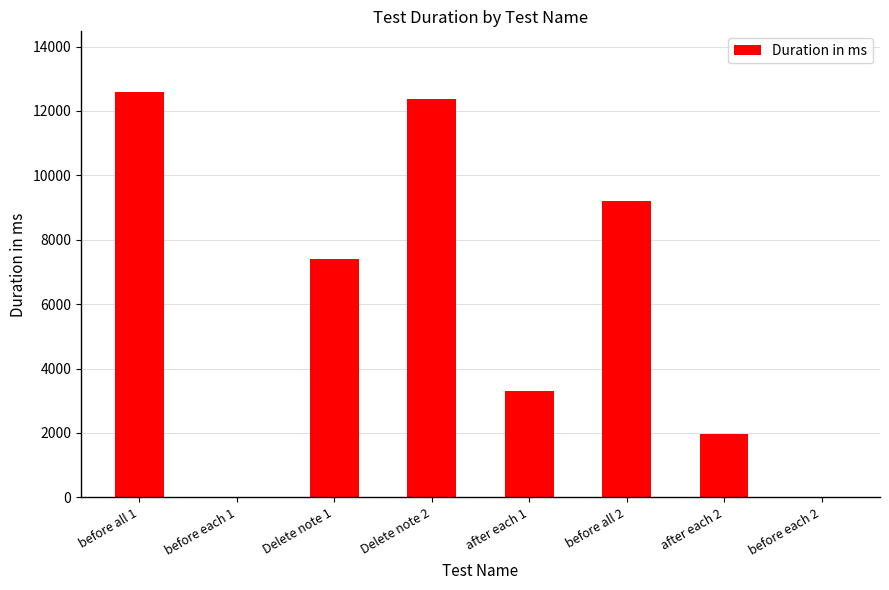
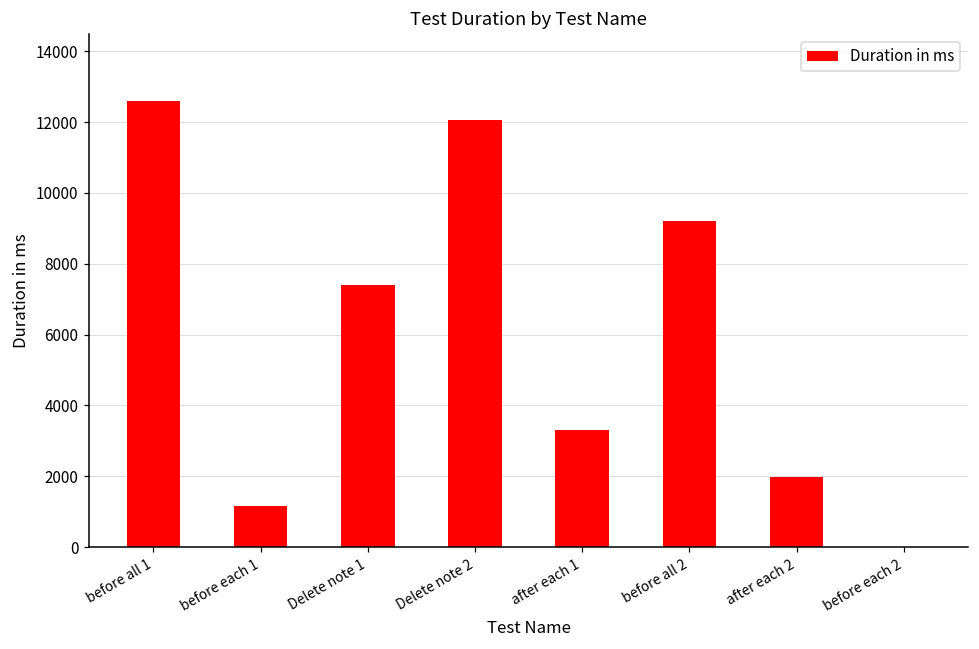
before each 1: 0 -> 1200
Delete note 2: 12400 -> 12000
